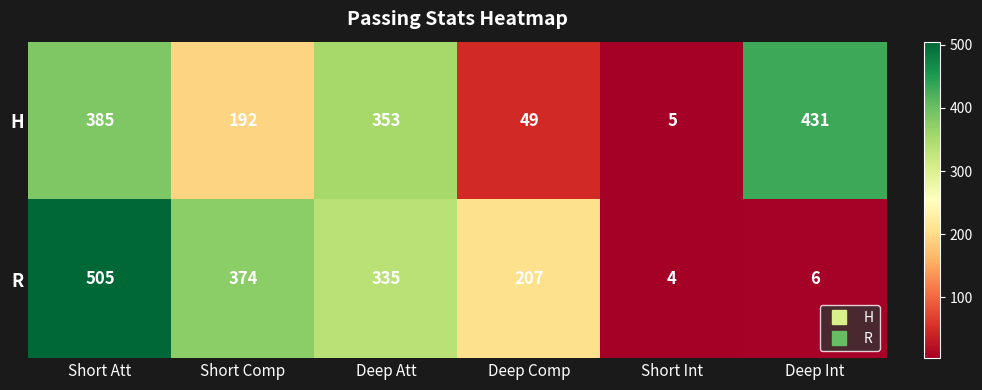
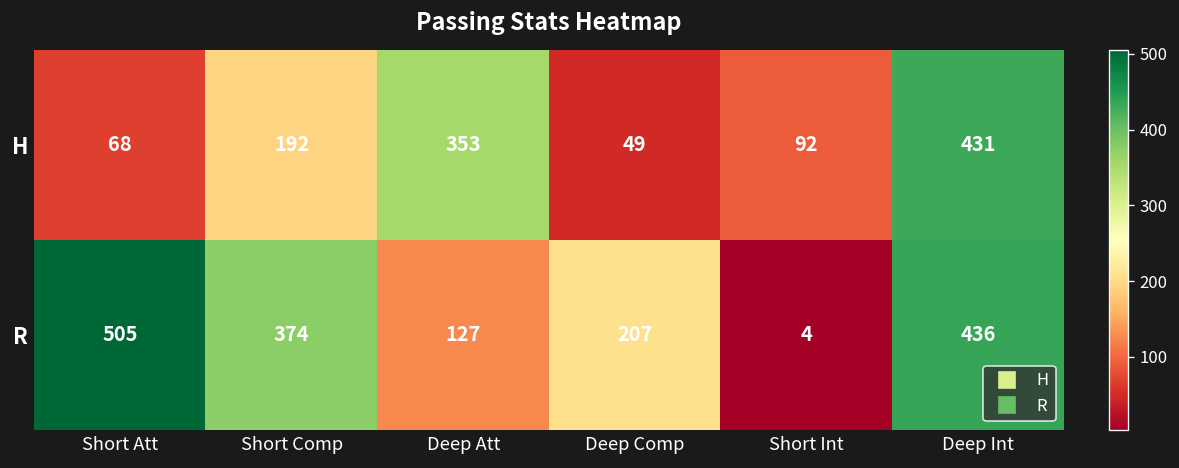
H, Short Att: 385 -> 68
H, Short Int: 5 -> 92
R, Deep Att: 335 -> 127
R, Deep Int: 6 -> 436
